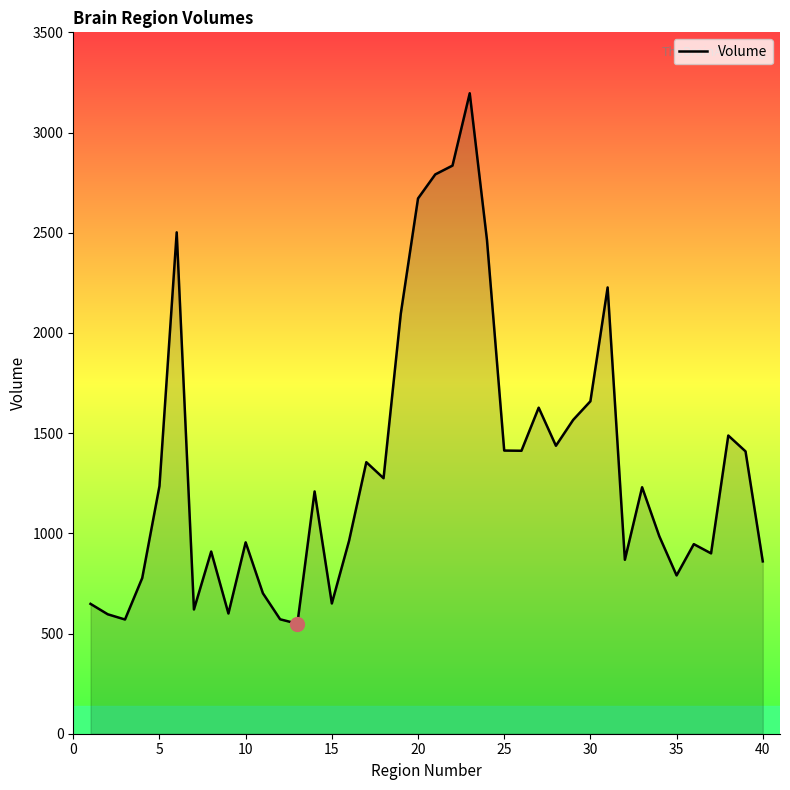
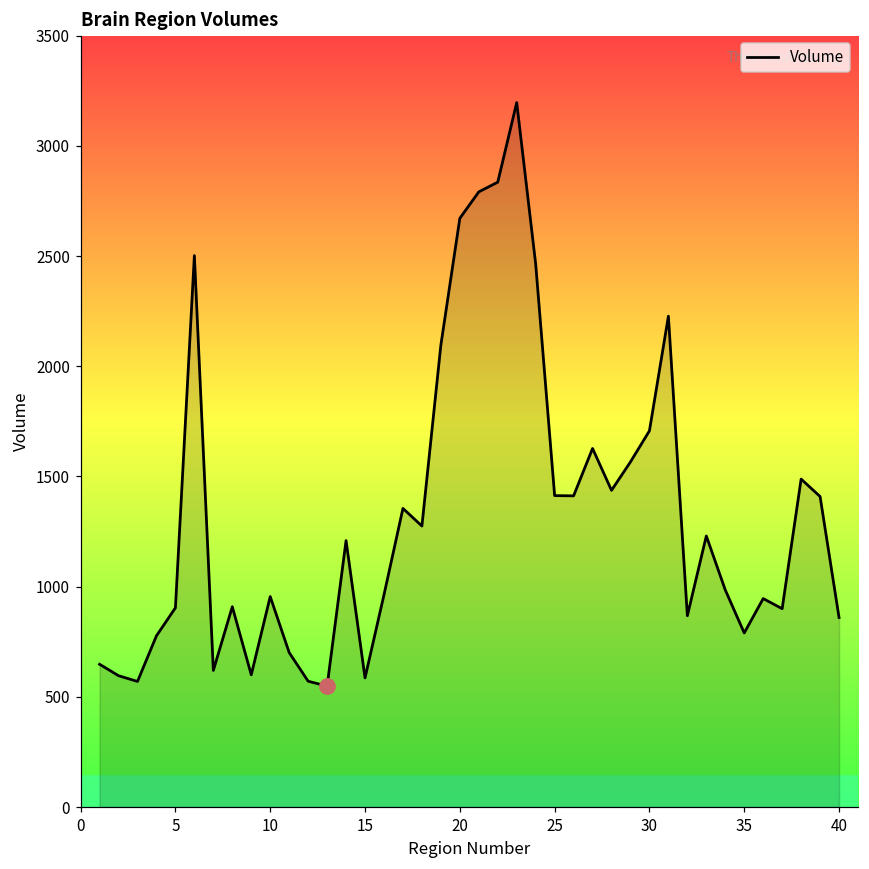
Volume, 5: 1240 -> 900
Volume, 15: 650 -> 590
Volume, 30: 1660 -> 1710
